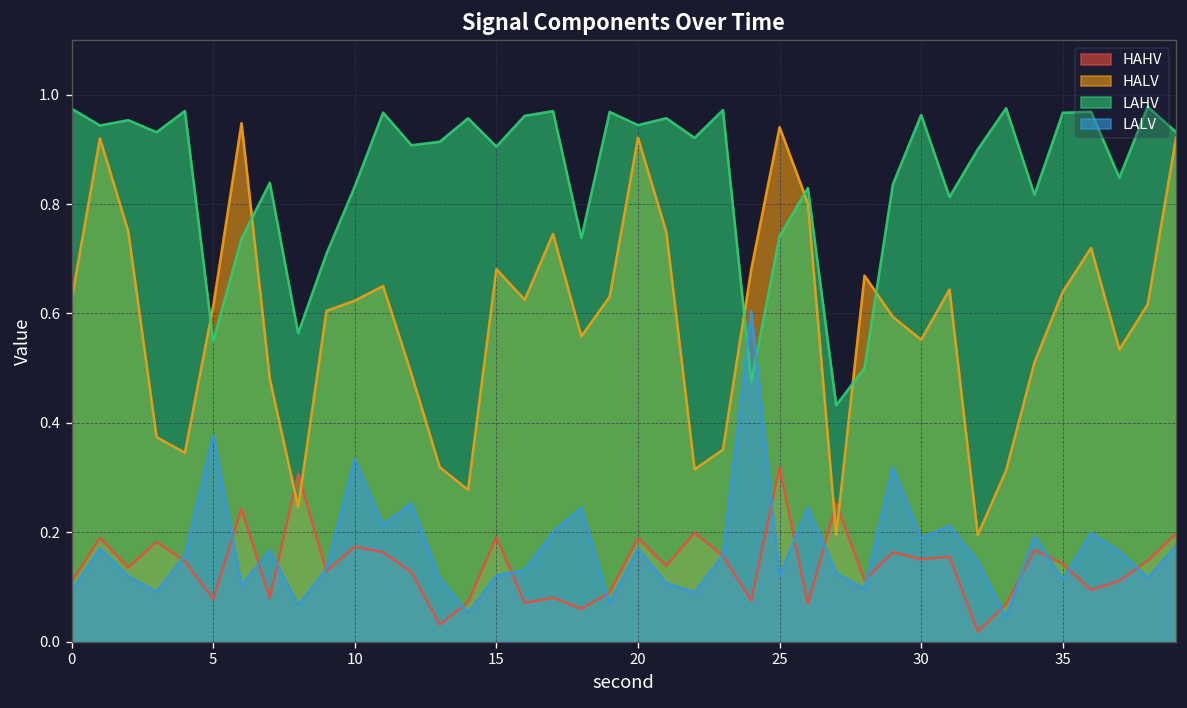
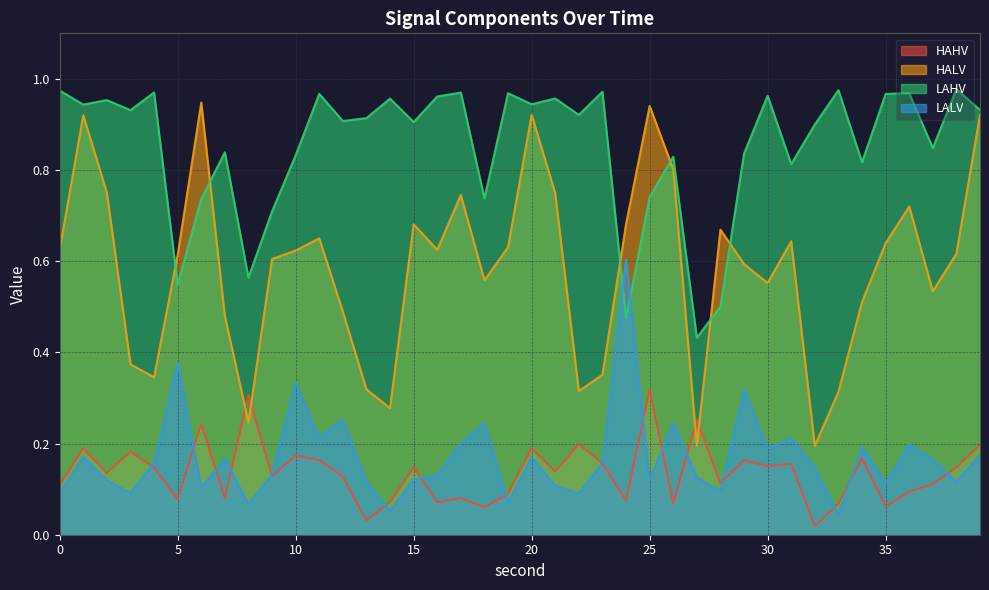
HAHV, 15: 0.19 -> 0.15
HAHV, 35: 0.14 -> 0.06
